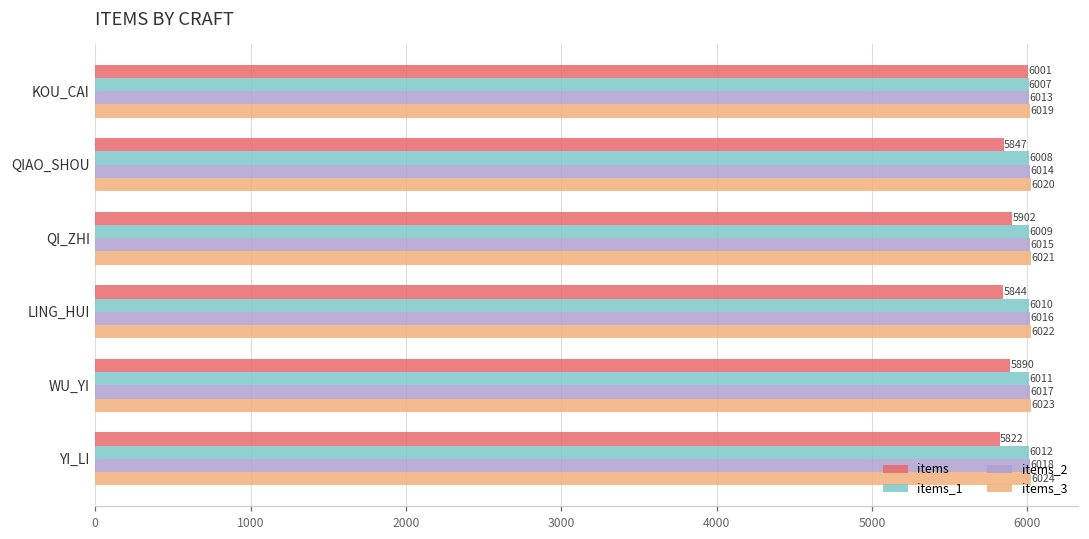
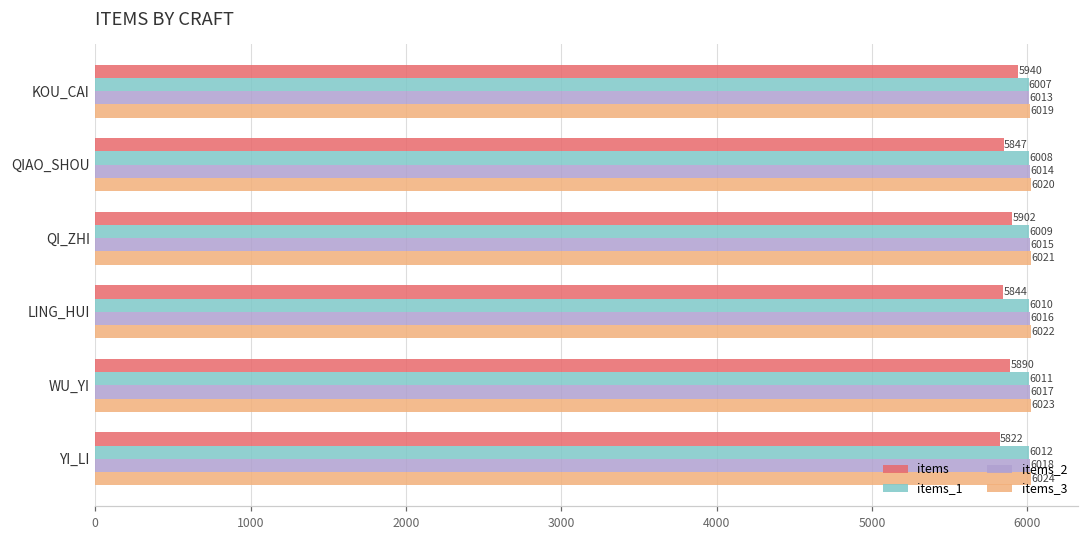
items, KOU_CAI: 6001 -> 5940
